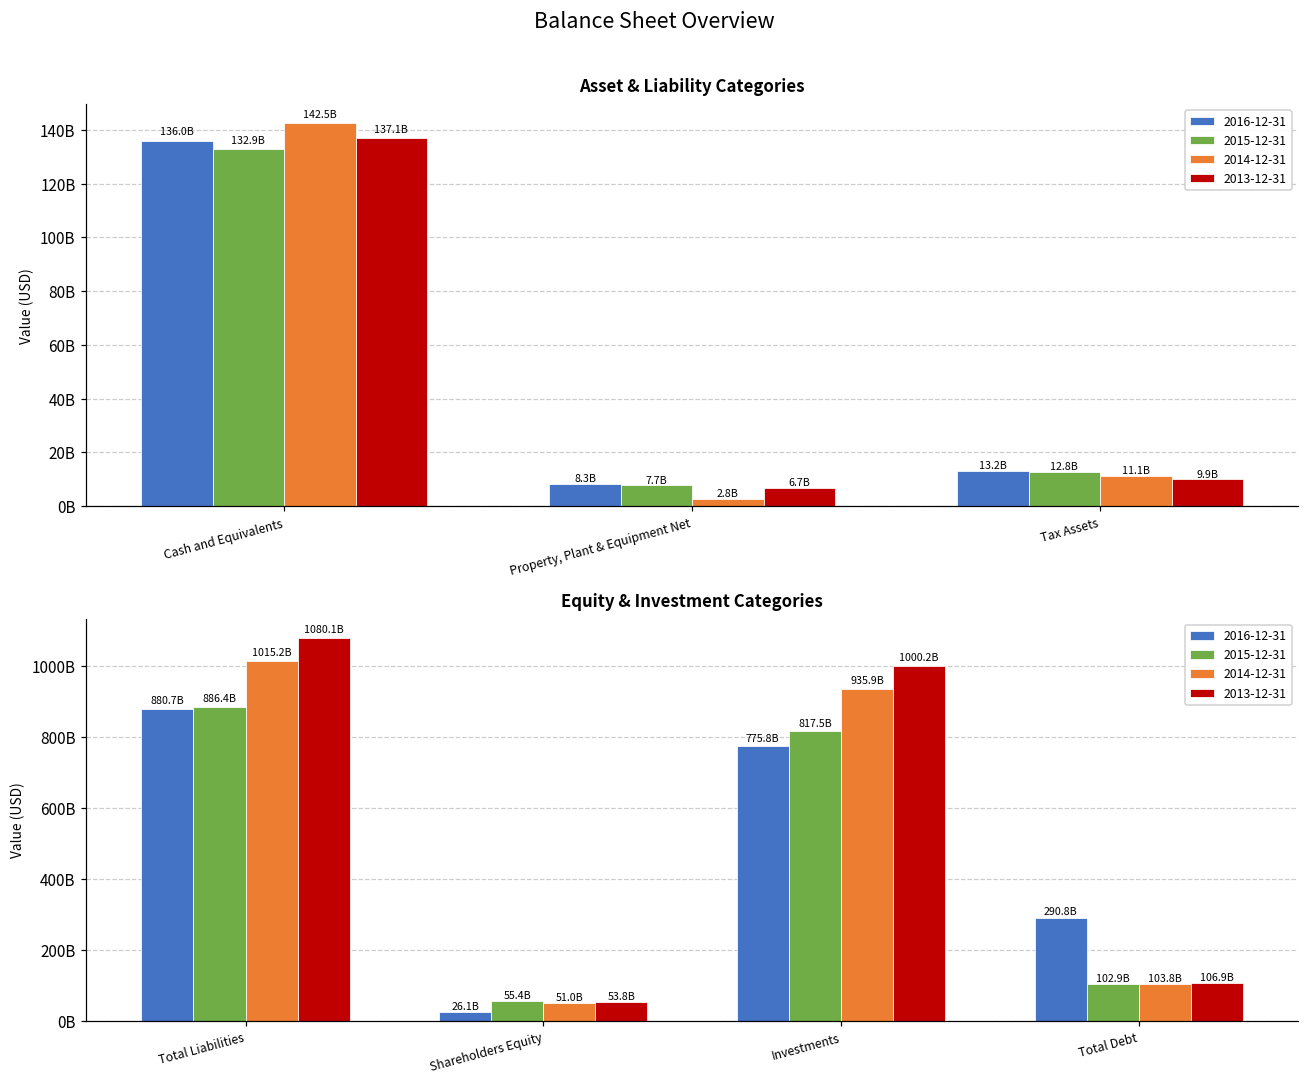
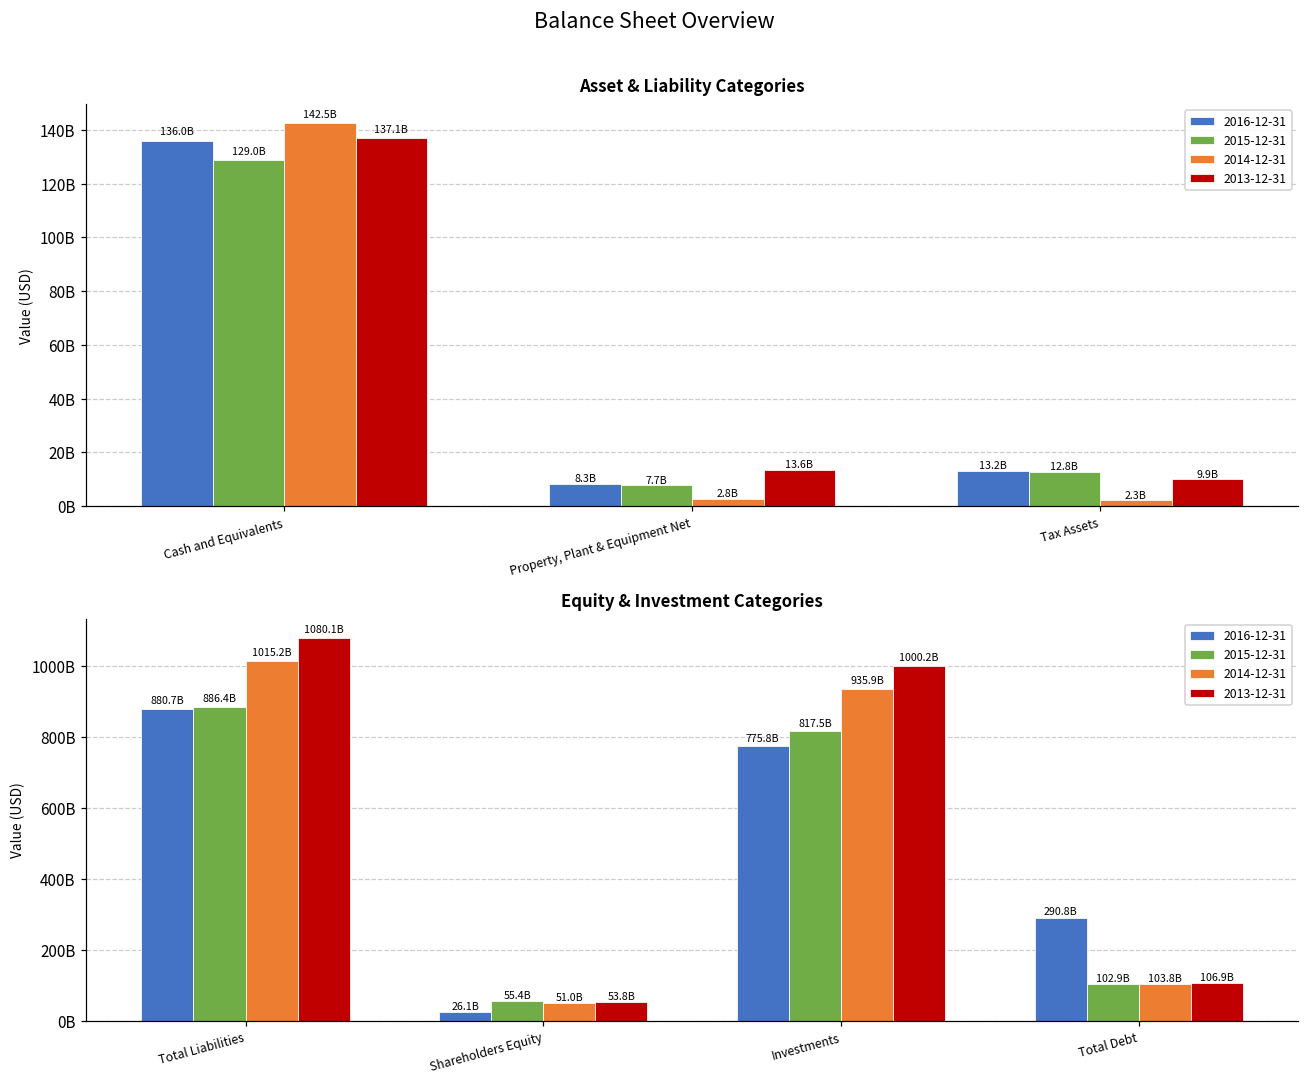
Asset & Liability Categories, 2015-12-31, Cash and Equivalents: 132.9B -> 129.0B
Asset & Liability Categories, 2013-12-31, Property, Plant & Equipment Net: 6.7B -> 13.6B
Asset & Liability Categories, 2014-12-31, Tax Assets: 11.1B -> 2.3B
